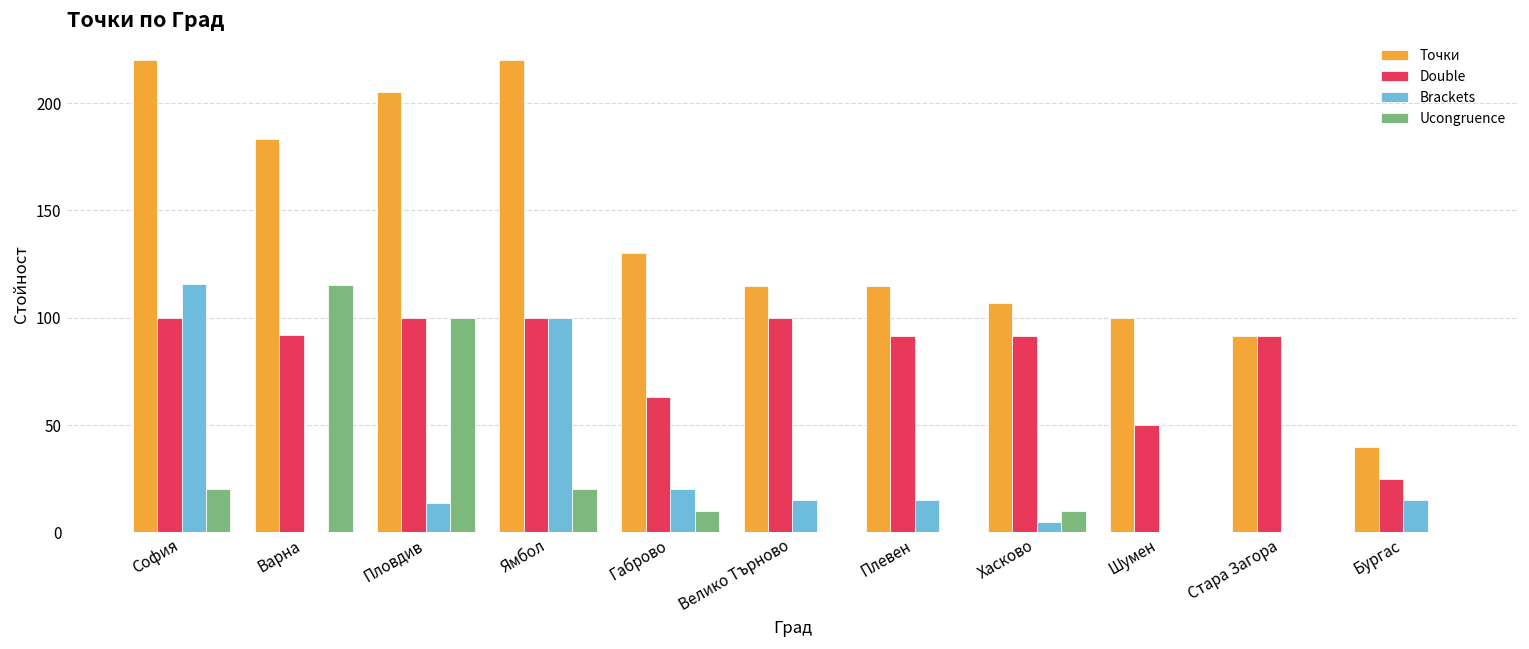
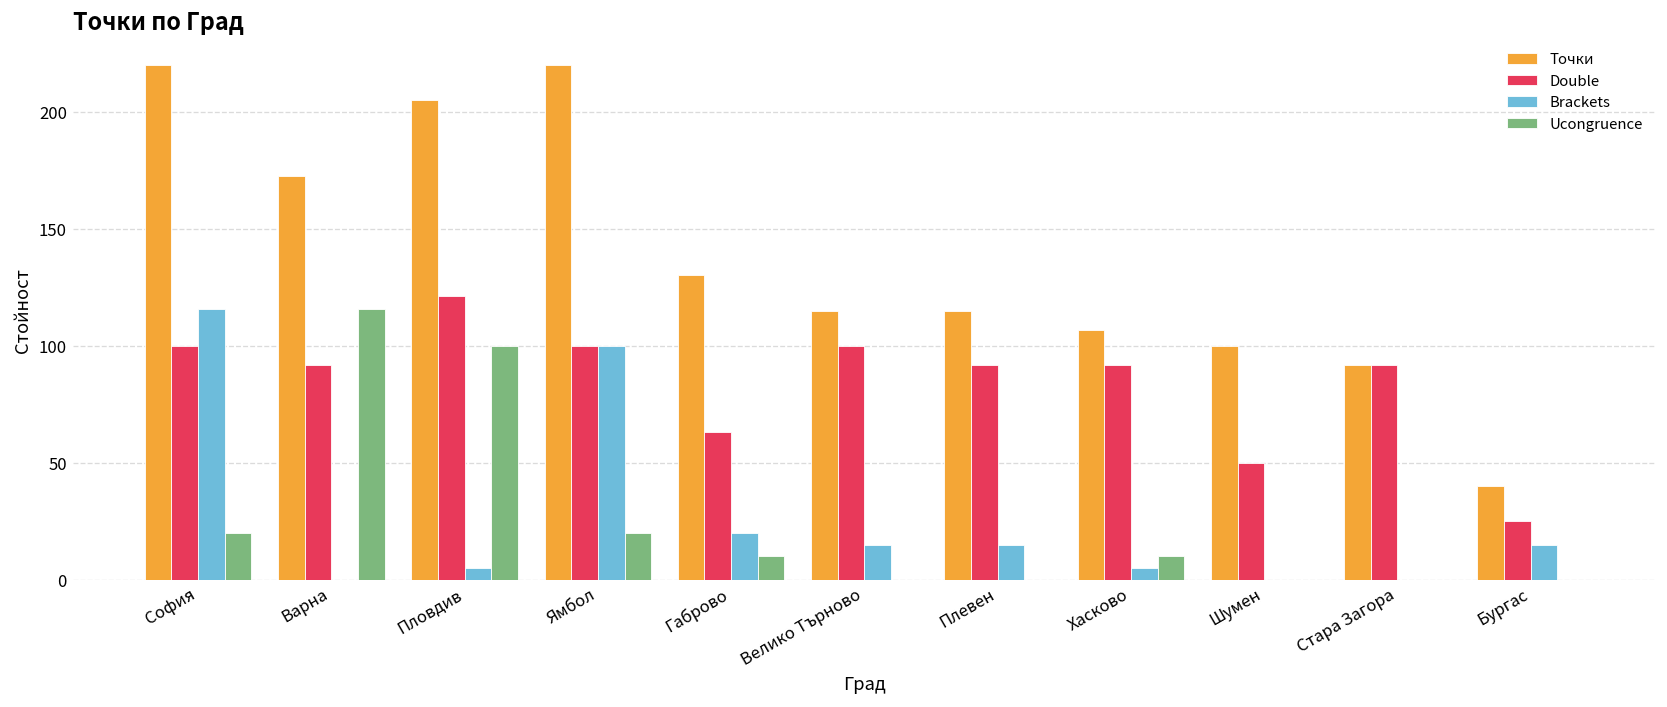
Точки, Варна: 183 -> 173
Double, Пловдив: 100 -> 121
Brackets, Пловдив: 14 -> 5
